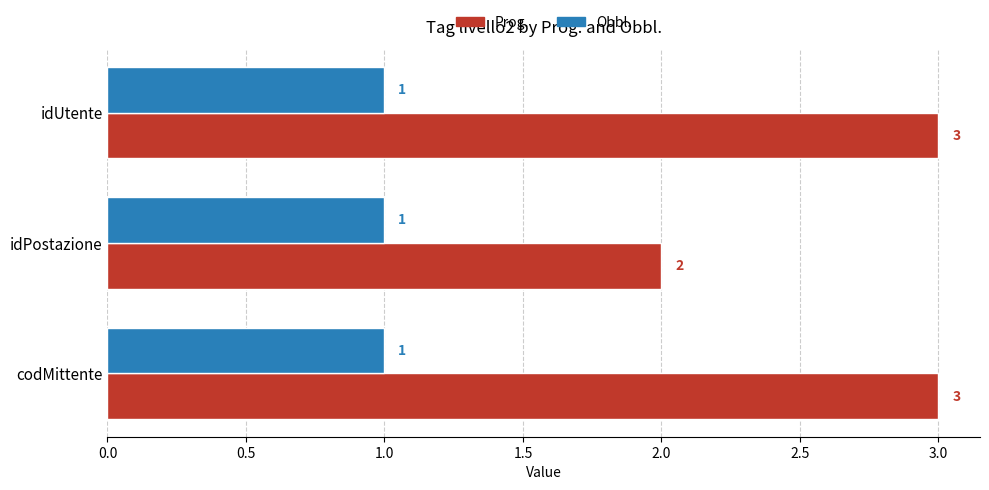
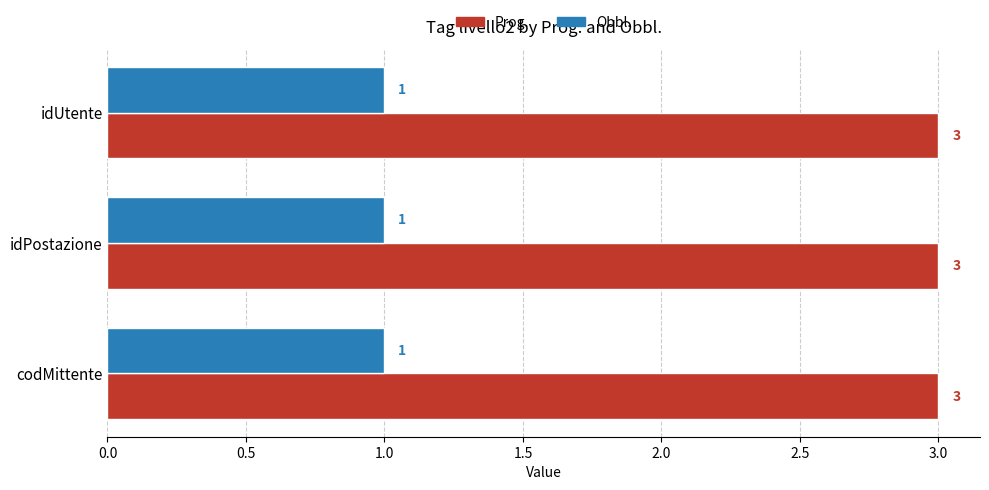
Prog., idPostazione: 2 -> 3
